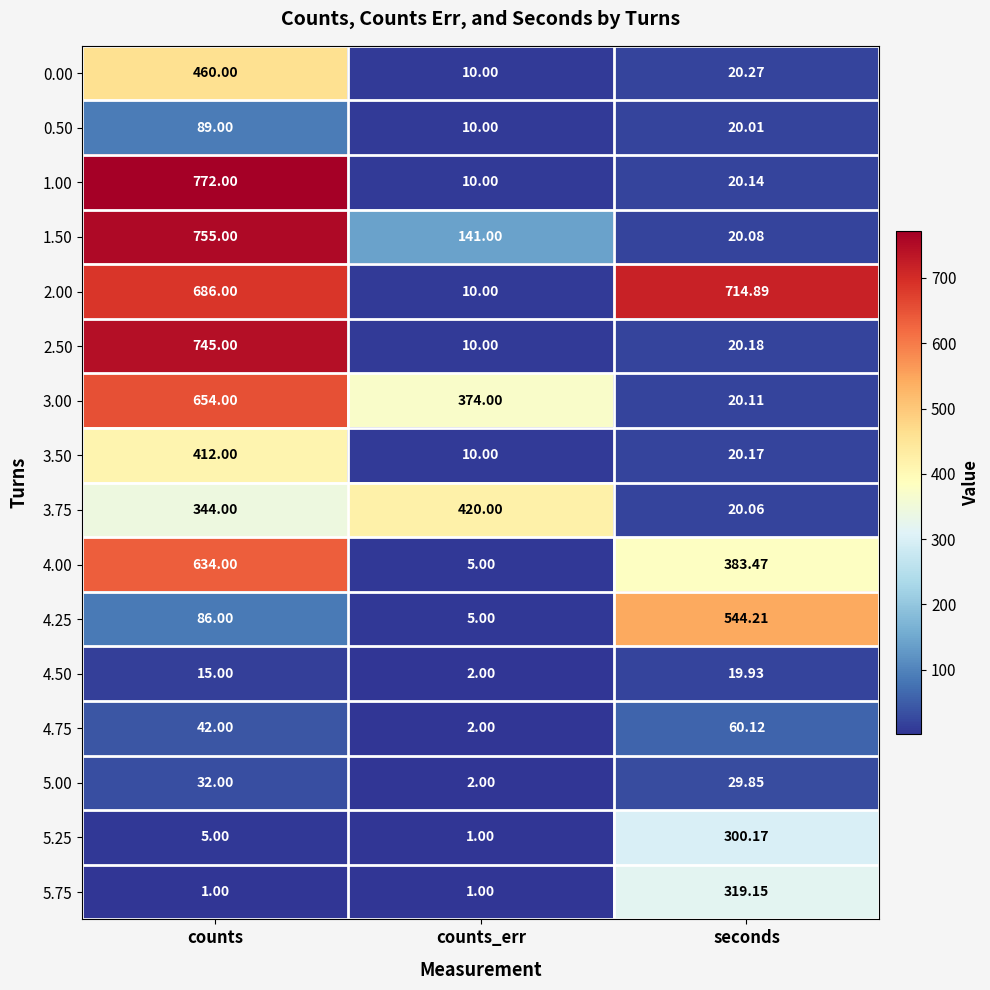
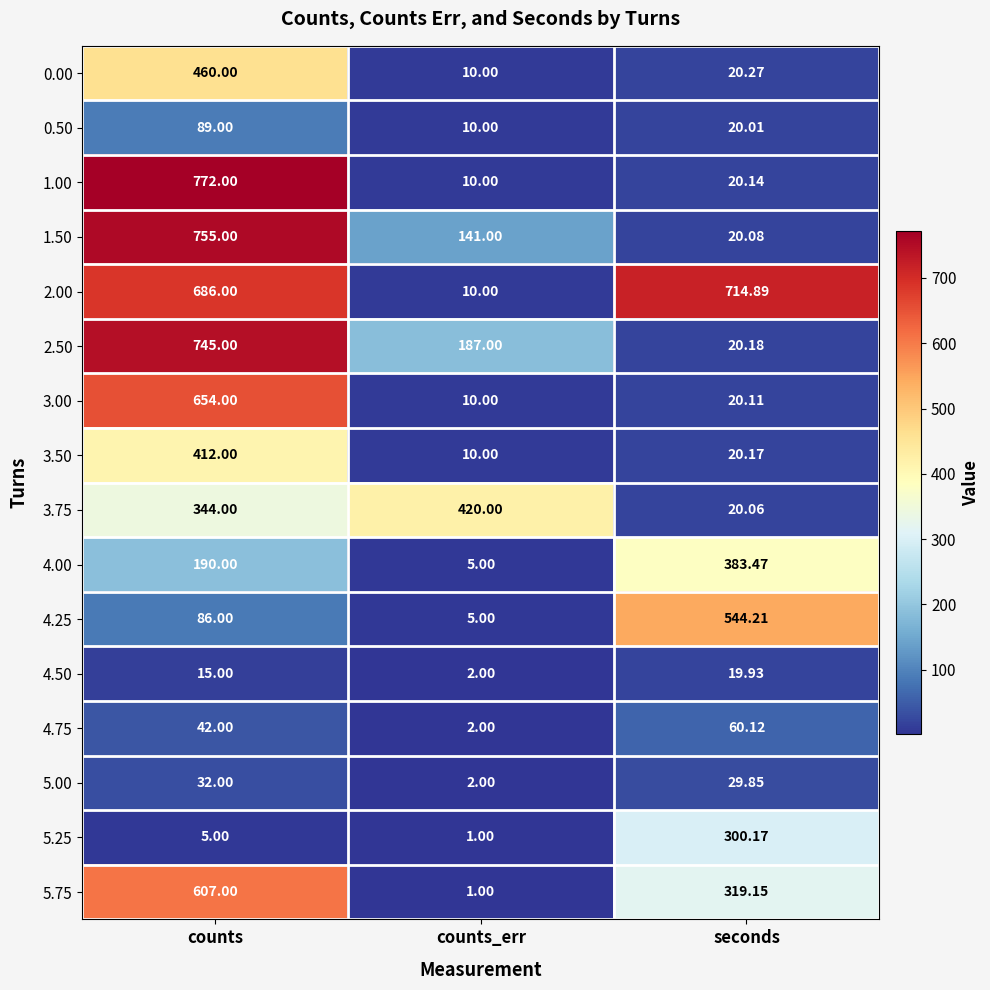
2.50, counts_err: 10.00 -> 187.00
3.00, counts_err: 374.00 -> 10.00
4.00, counts: 634.00 -> 190.00
5.75, counts: 1.00 -> 607.00
